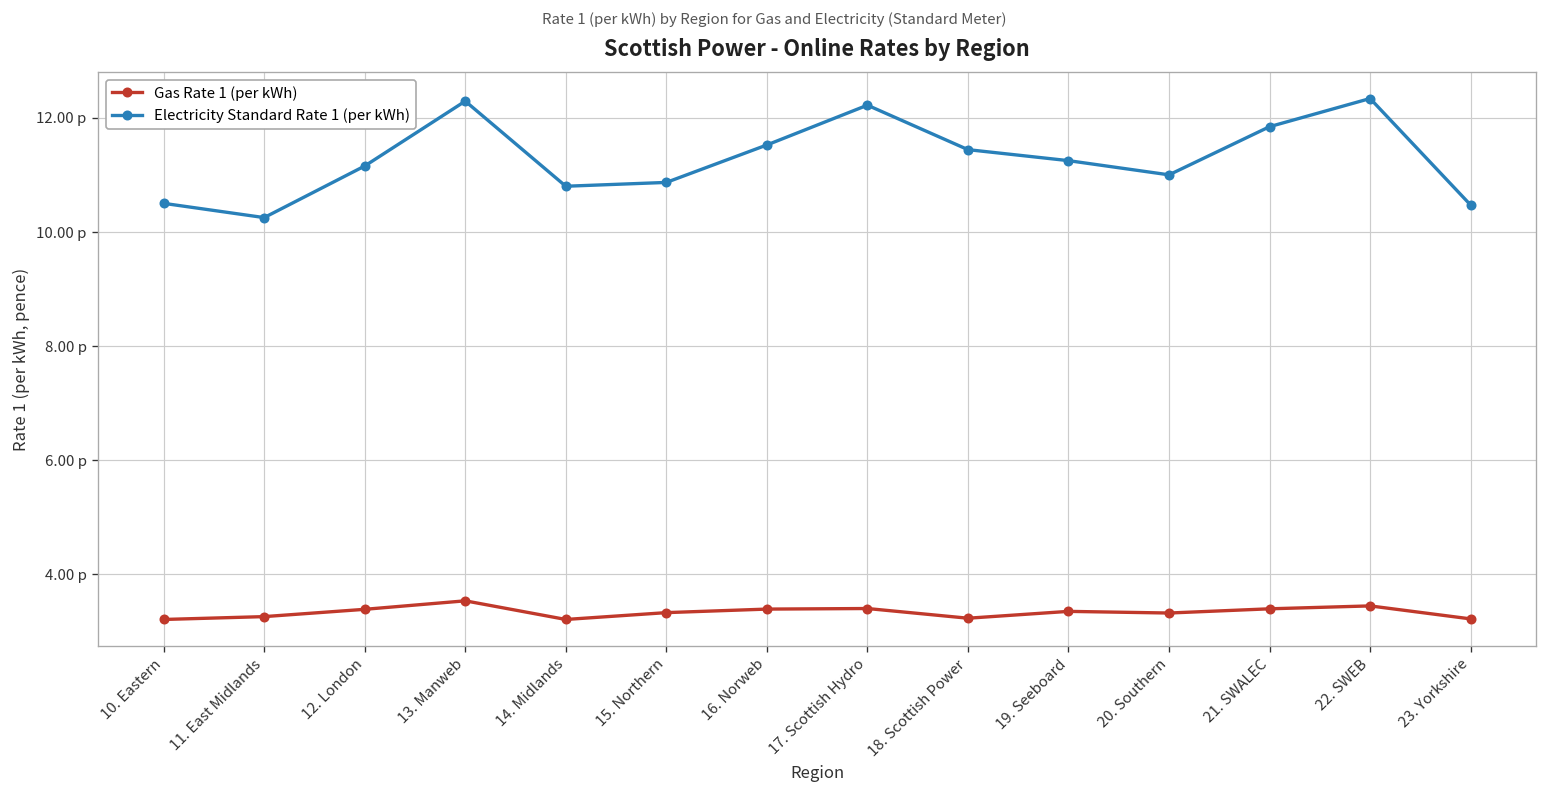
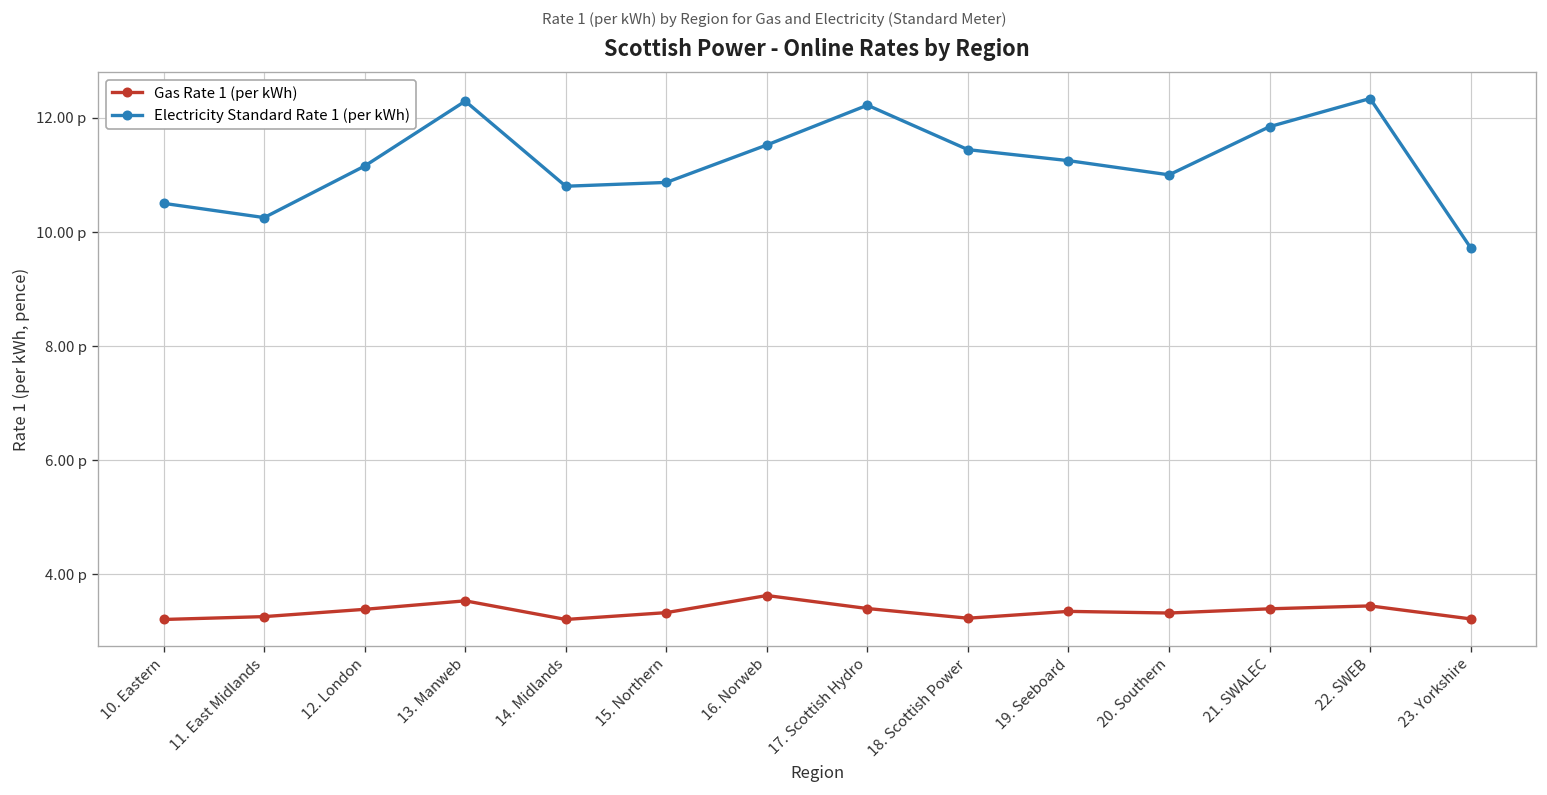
Gas Rate 1 (per kWh), 16. Norweb: 3.4 p -> 3.6 p
Electricity Standard Rate 1 (per kWh), 23. Yorkshire: 10.5 p -> 9.7 p
